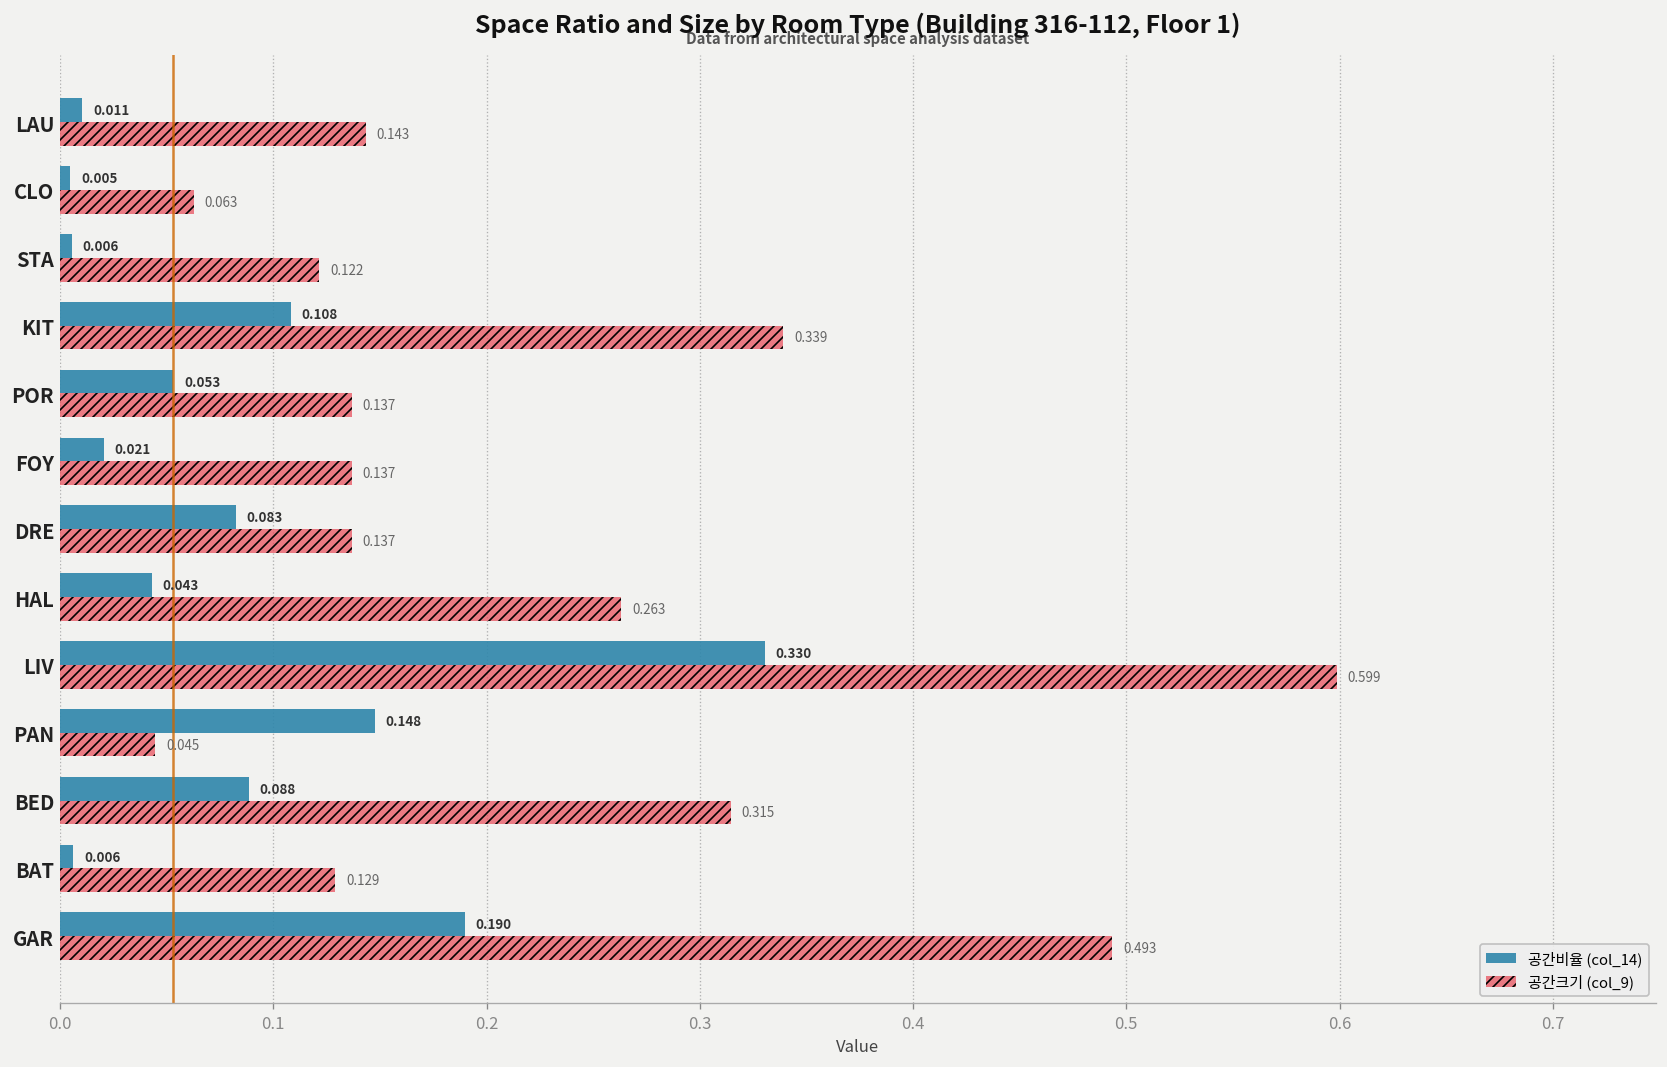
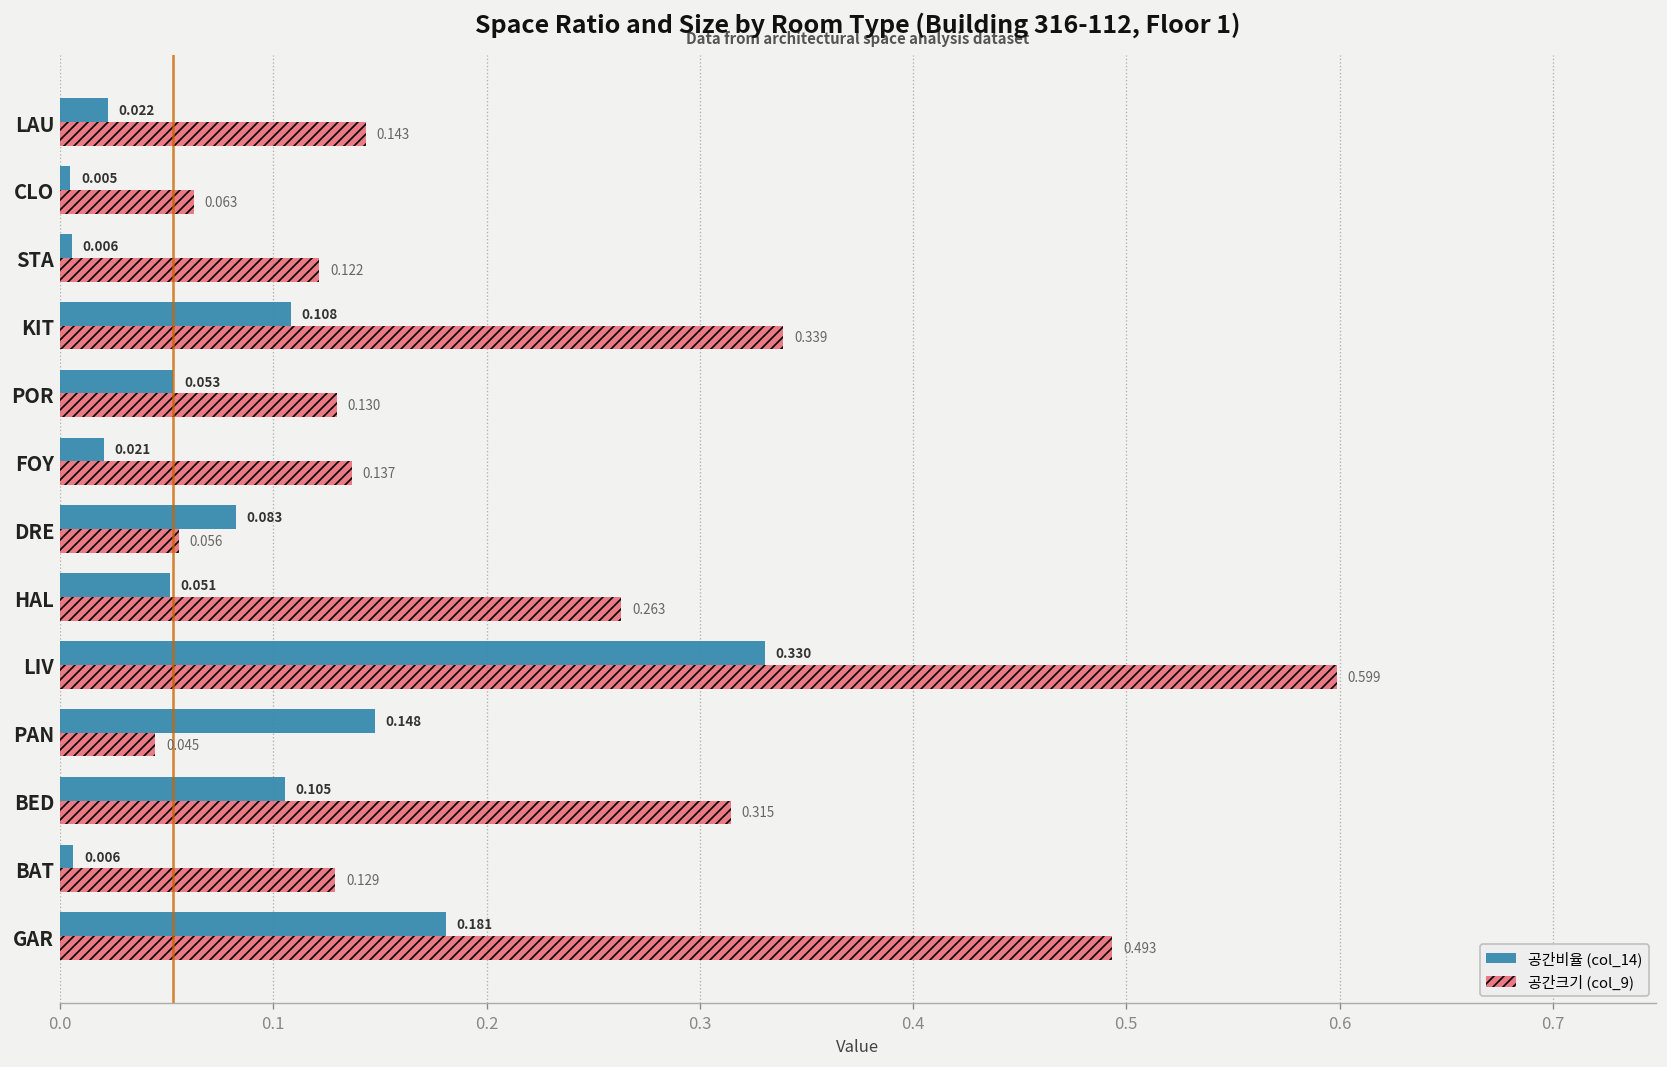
공간비율 (col_14), LAU: 0.011 -> 0.022
공간크기 (col_9), POR: 0.137 -> 0.130
공간크기 (col_9), DRE: 0.137 -> 0.056
공간비율 (col_14), HAL: 0.043 -> 0.051
공간비율 (col_14), BED: 0.088 -> 0.105
공간비율 (col_14), GAR: 0.190 -> 0.181
